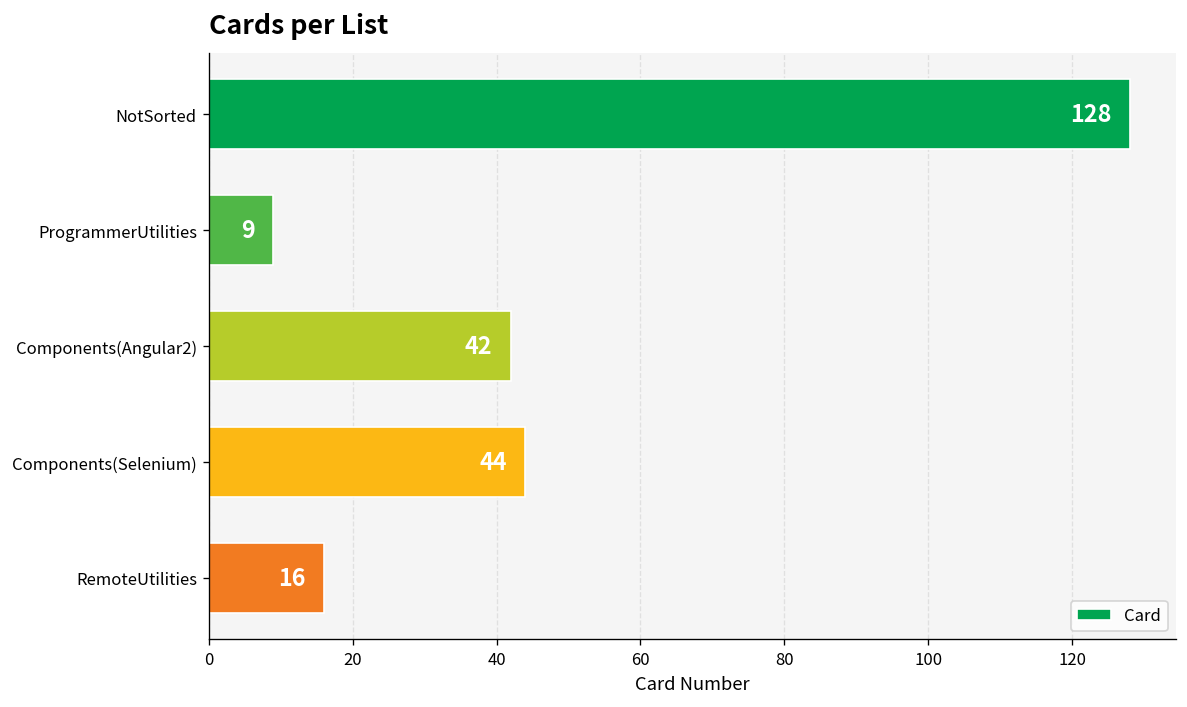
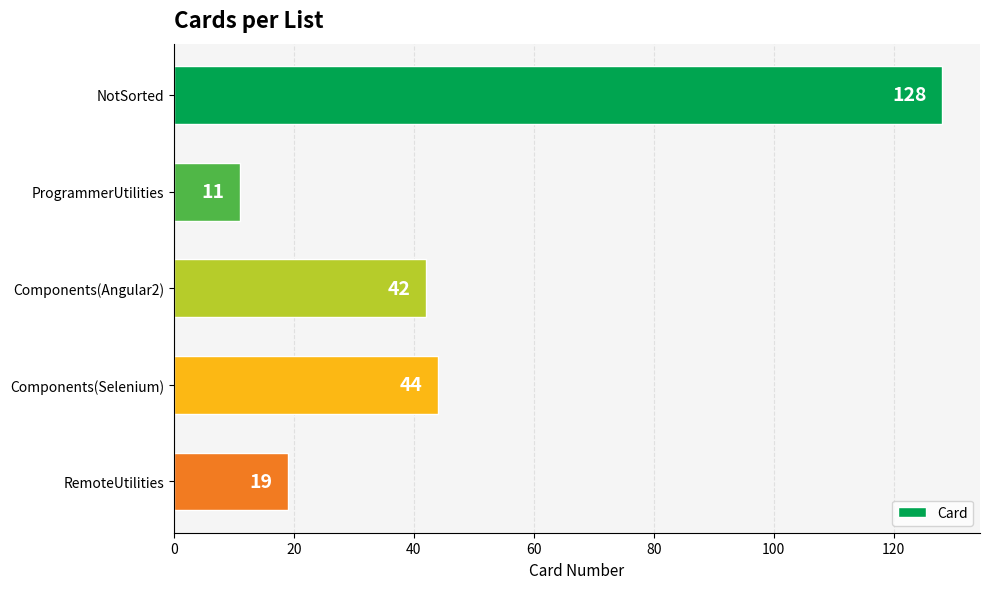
ProgrammerUtilities: 9 -> 11
RemoteUtilities: 16 -> 19
